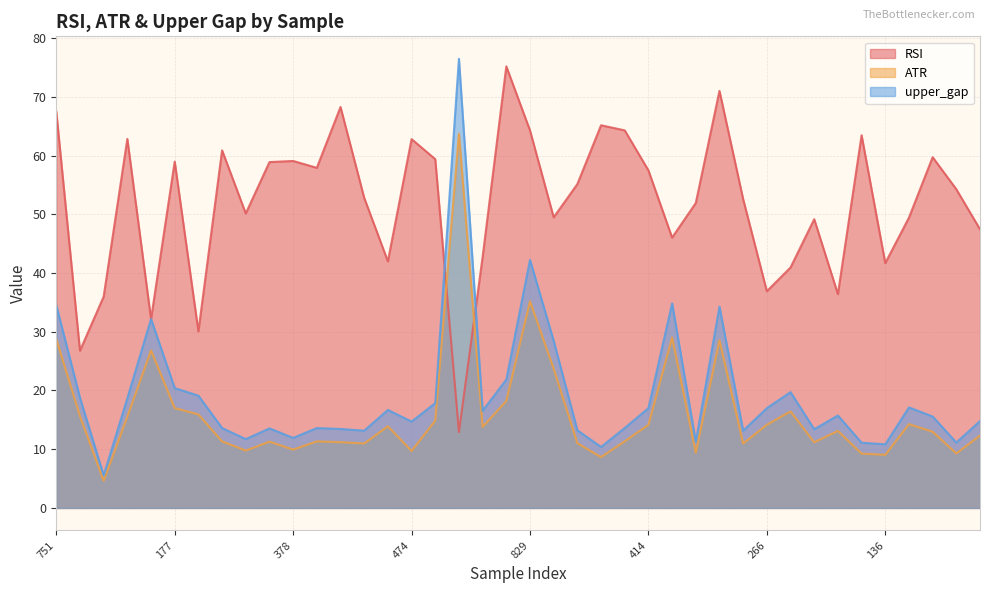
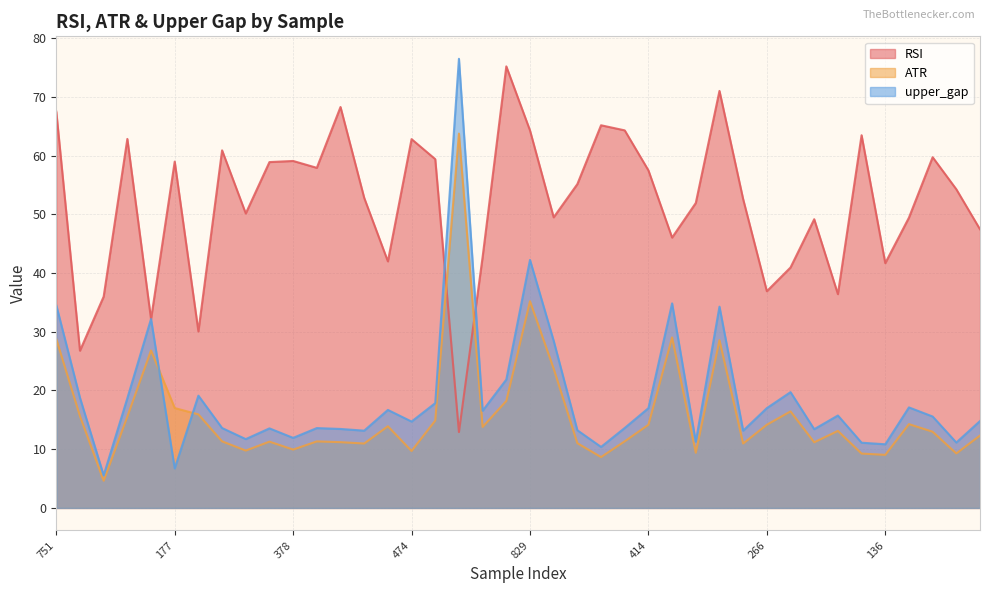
upper_gap, 177: 20 -> 7
